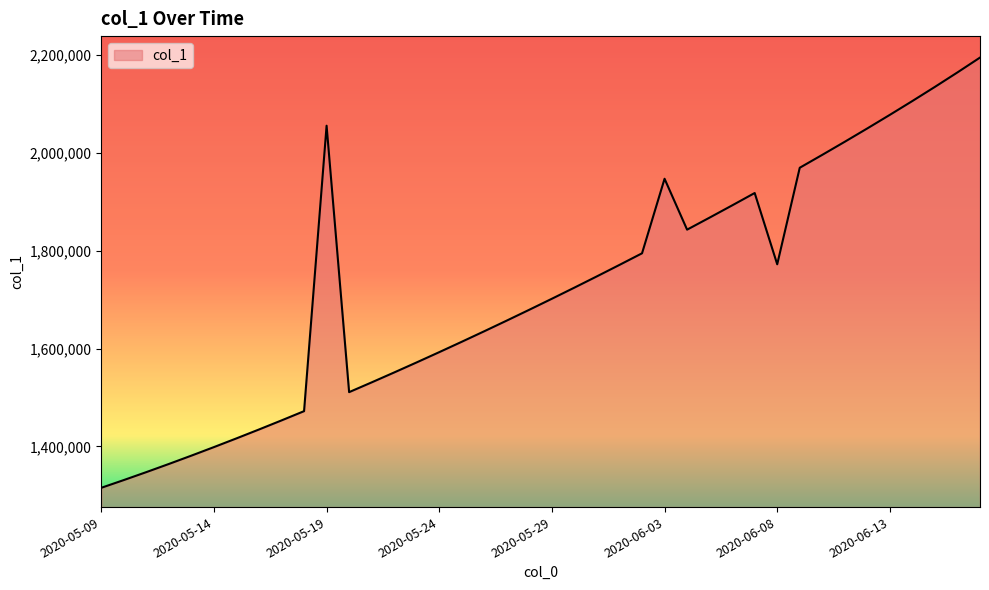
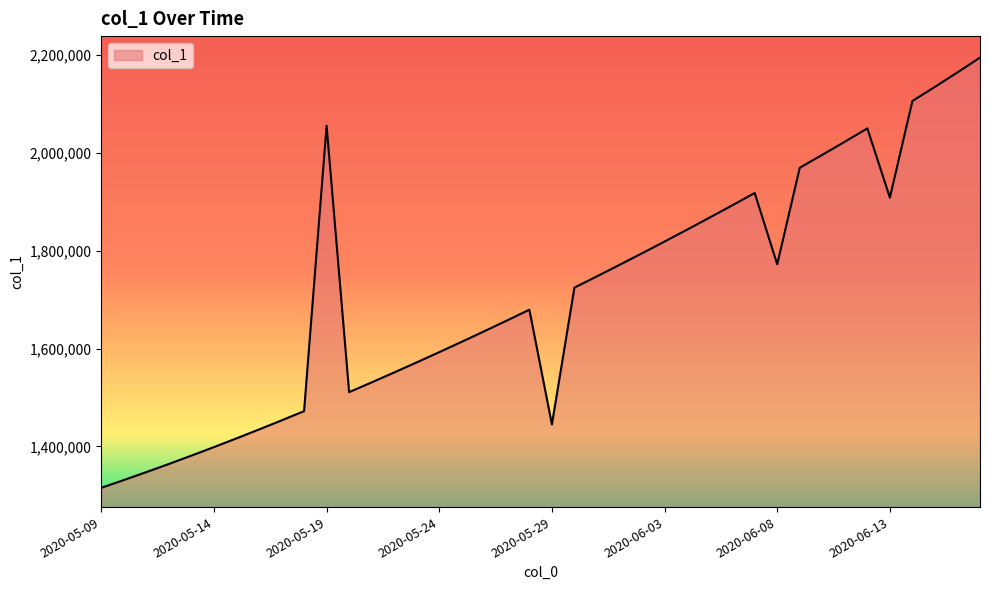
2020-05-29: 1,700,000 -> 1,440,000
2020-06-03: 1,950,000 -> 1,820,000
2020-06-13: 2,080,000 -> 1,910,000
